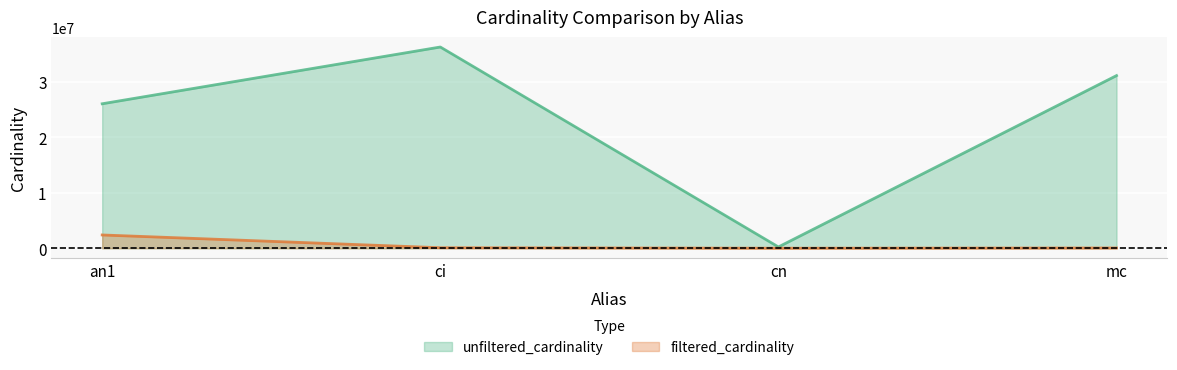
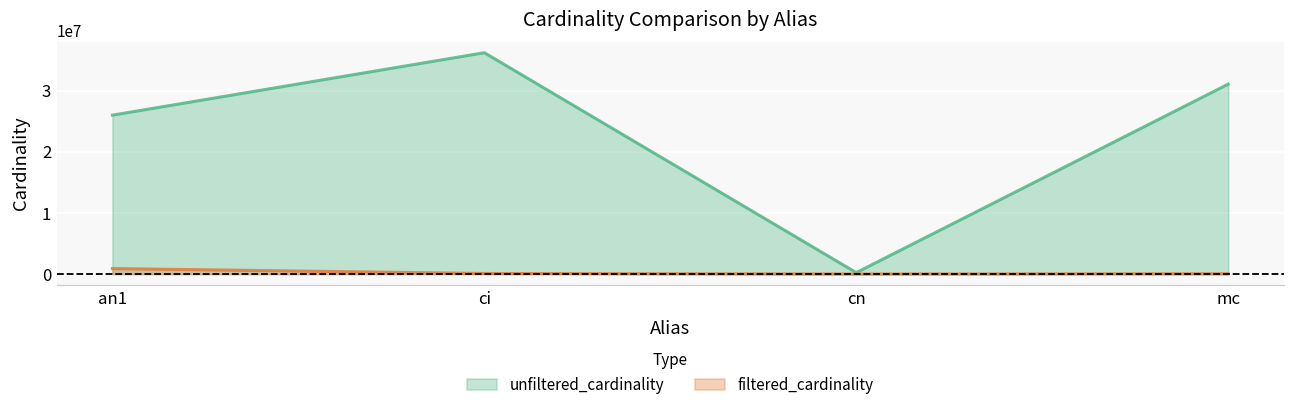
filtered_cardinality, an1: 2000000 -> 1000000
